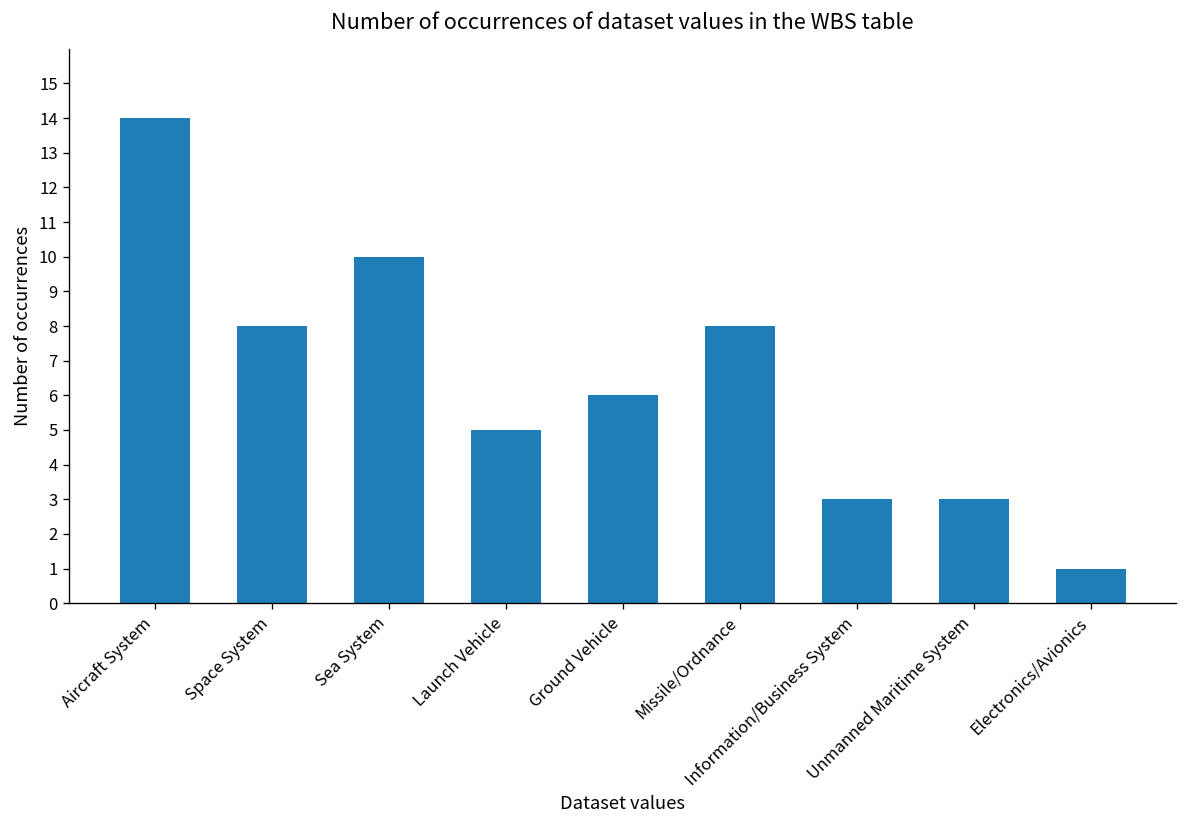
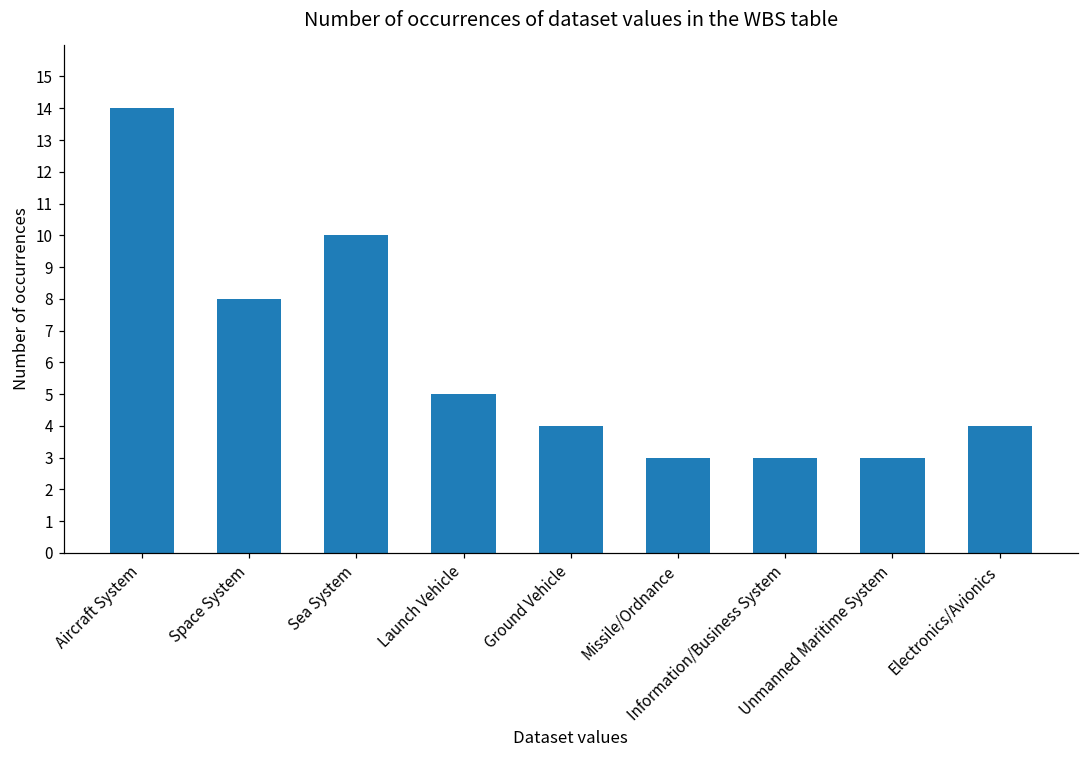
Ground Vehicle: 6 -> 4
Missile/Ordnance: 8 -> 3
Electronics/Avionics: 1 -> 4
